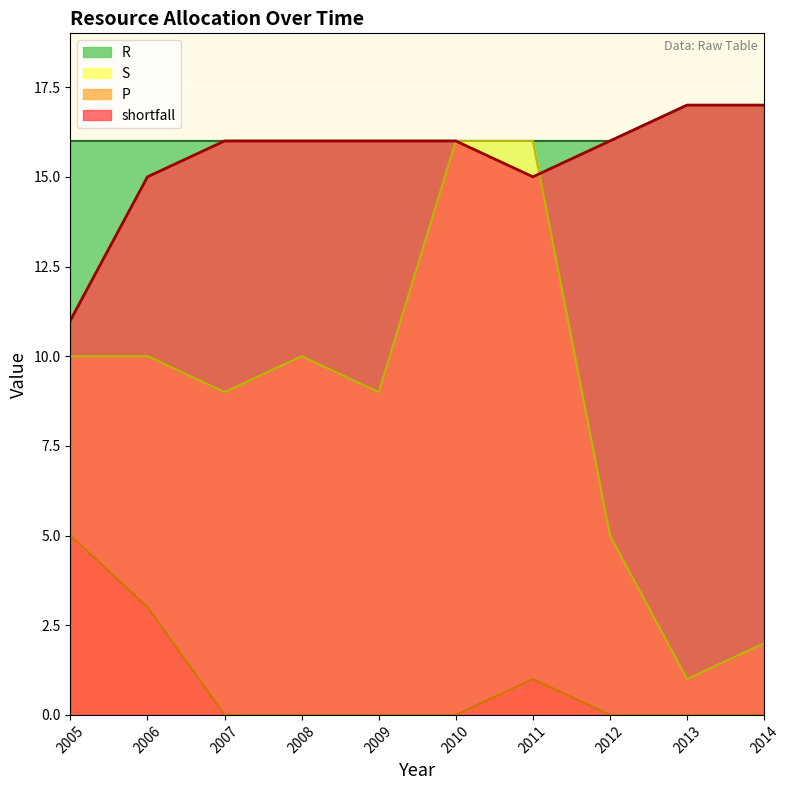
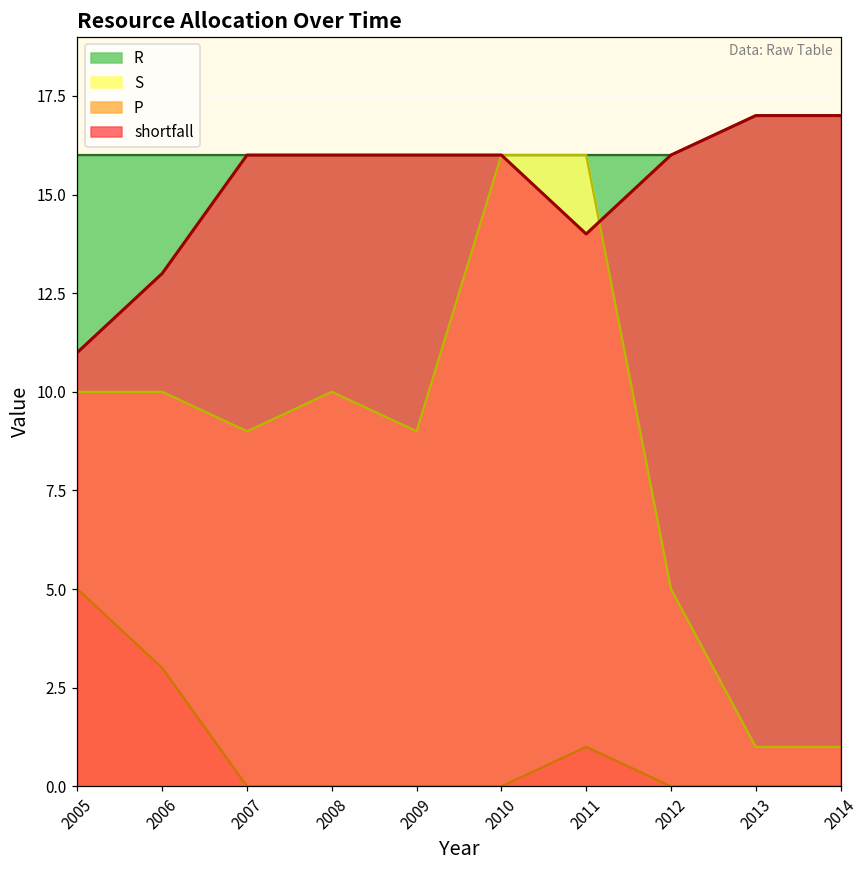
shortfall, 2006: 15 -> 13
shortfall, 2011: 15 -> 14
S, 2014: 2 -> 1
